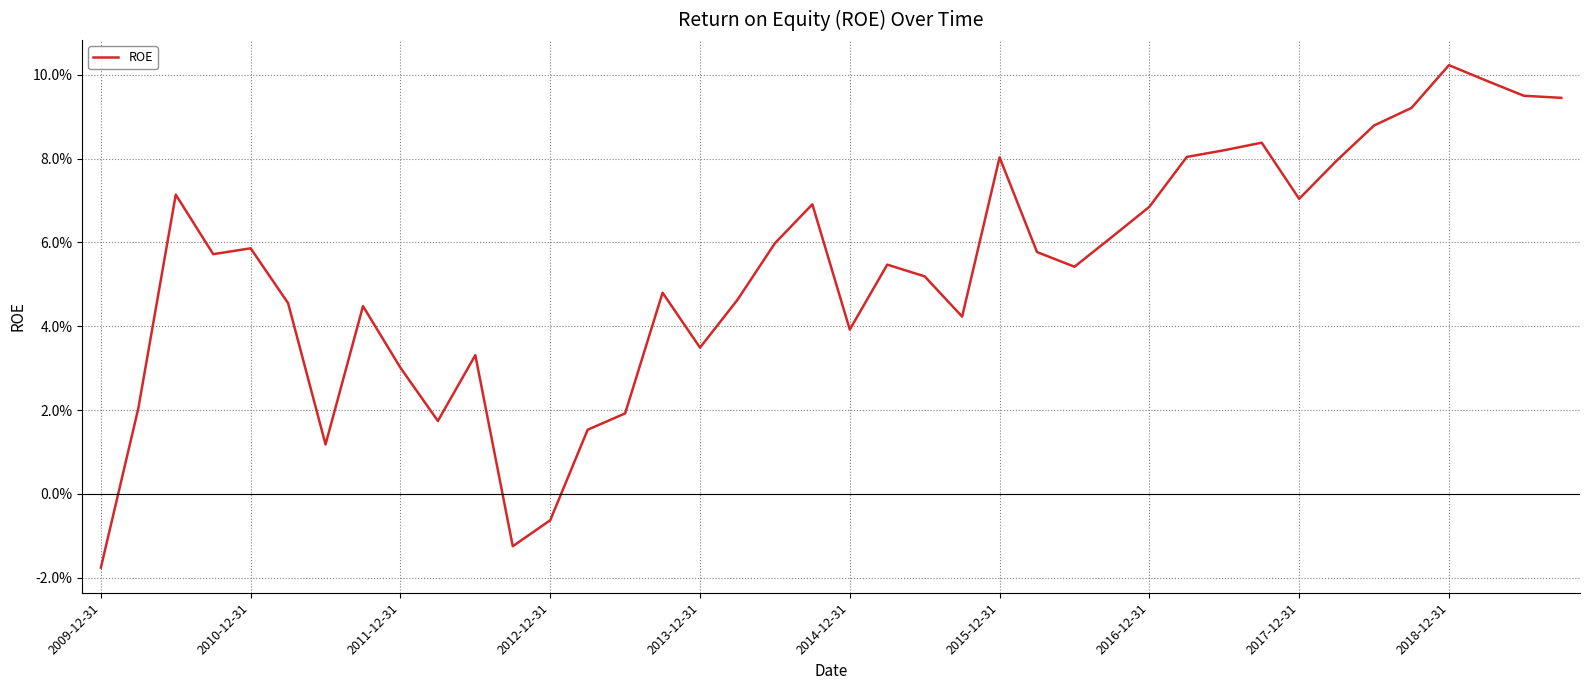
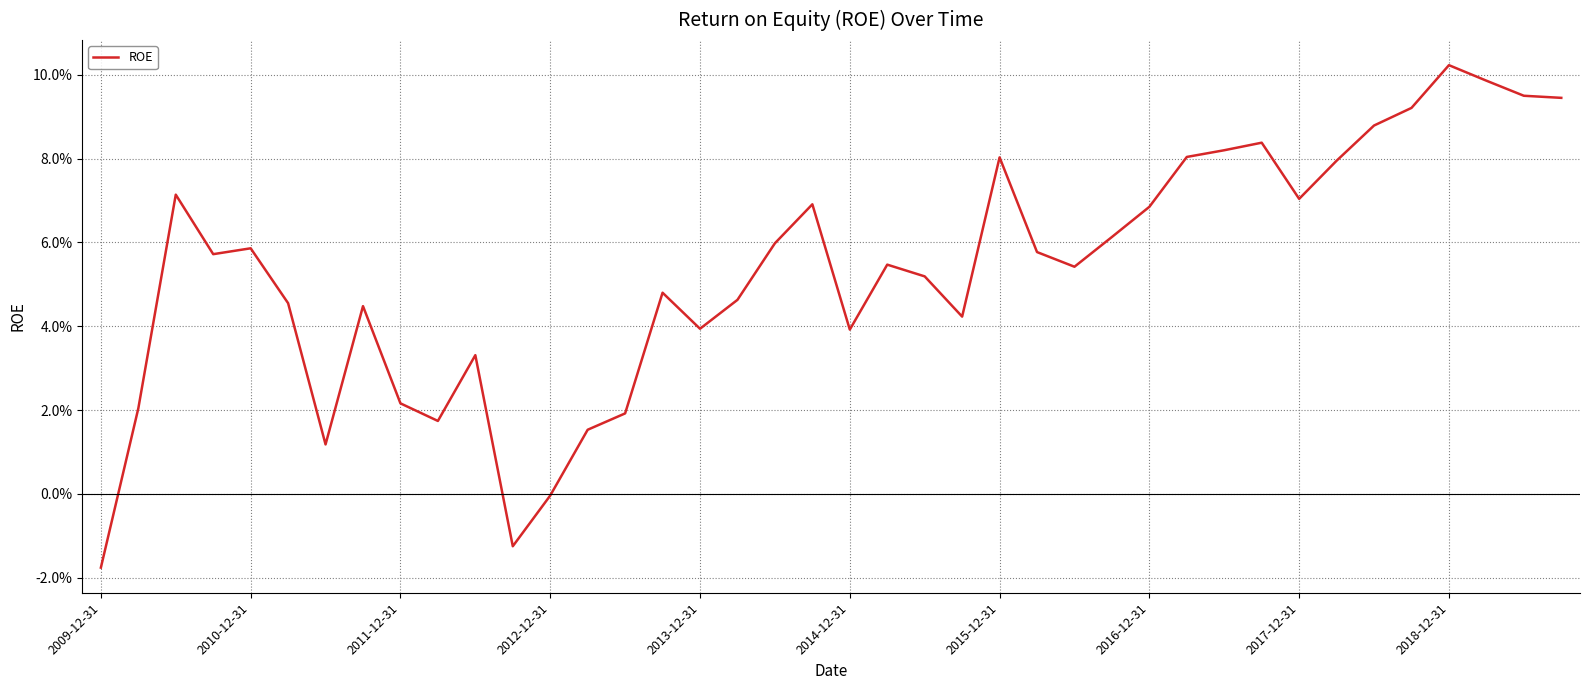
2011-12-31: 3.0% -> 2.2%
2012-12-31: -0.6% -> 0.0%
2013-12-31: 3.5% -> 3.9%
